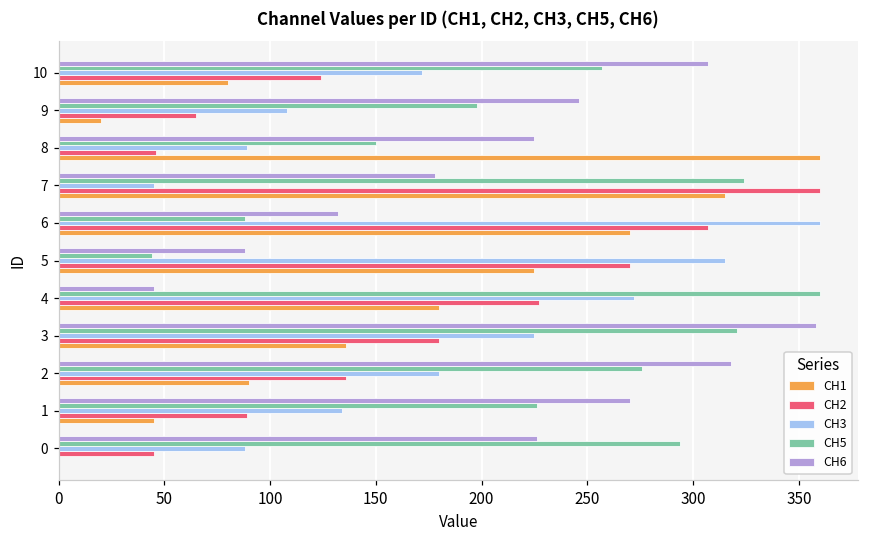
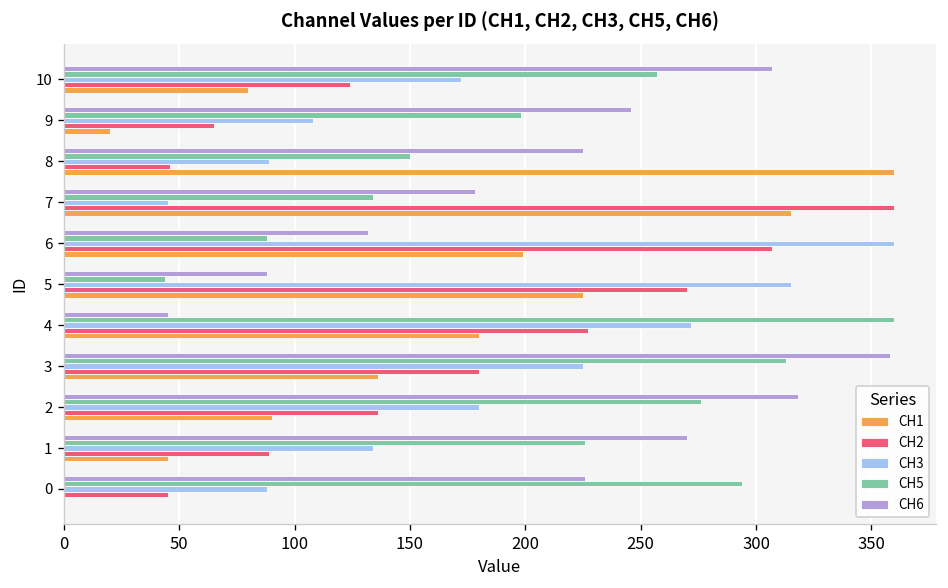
CH5, 7: 324 -> 134
CH1, 6: 270 -> 199
CH5, 3: 321 -> 313
